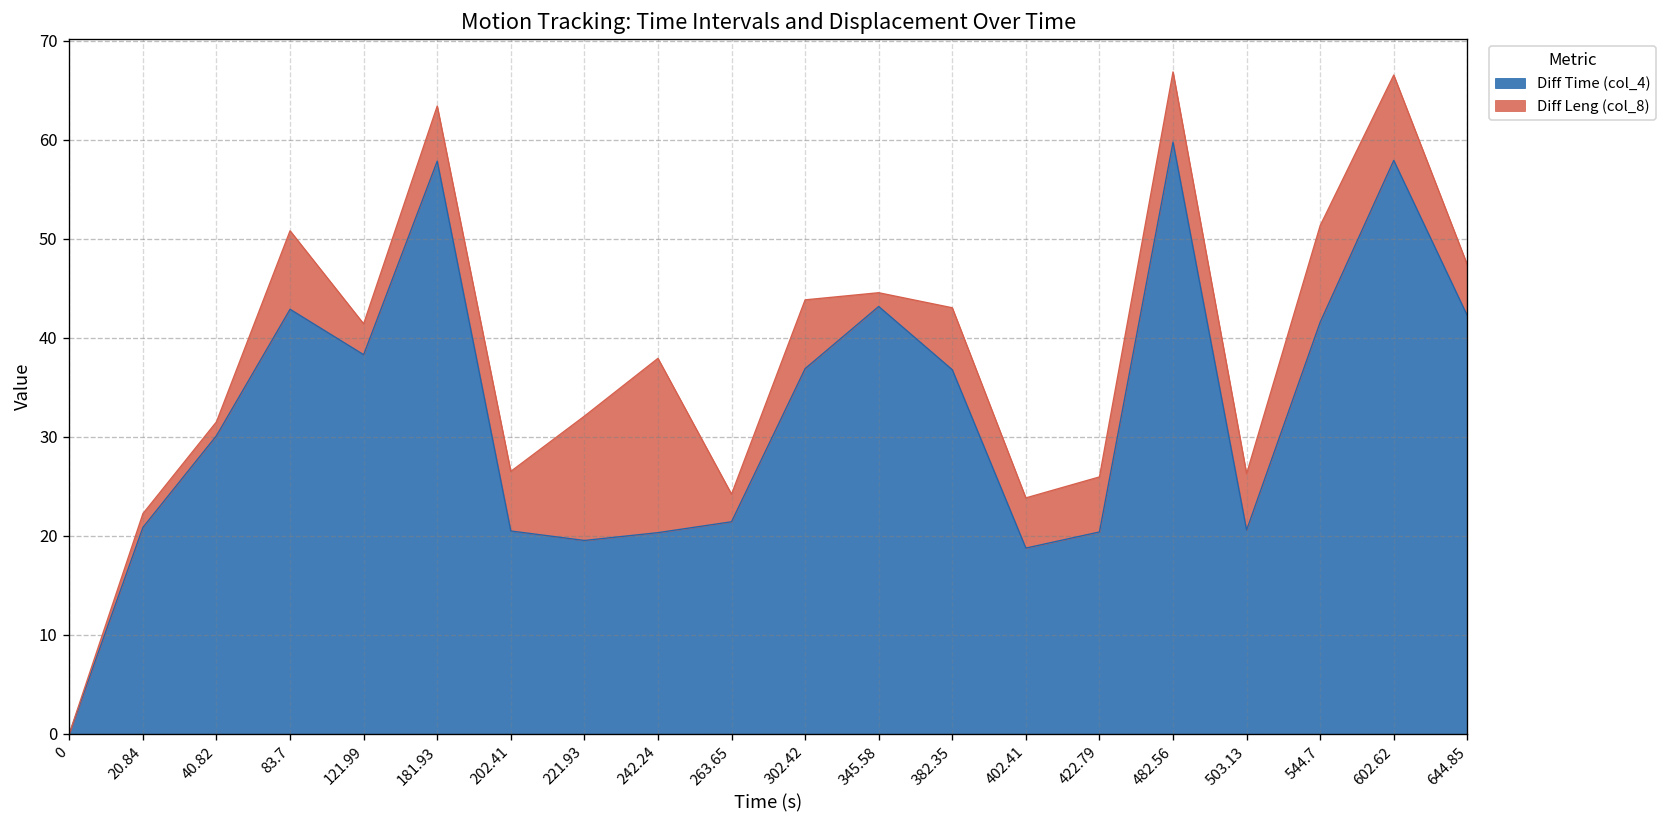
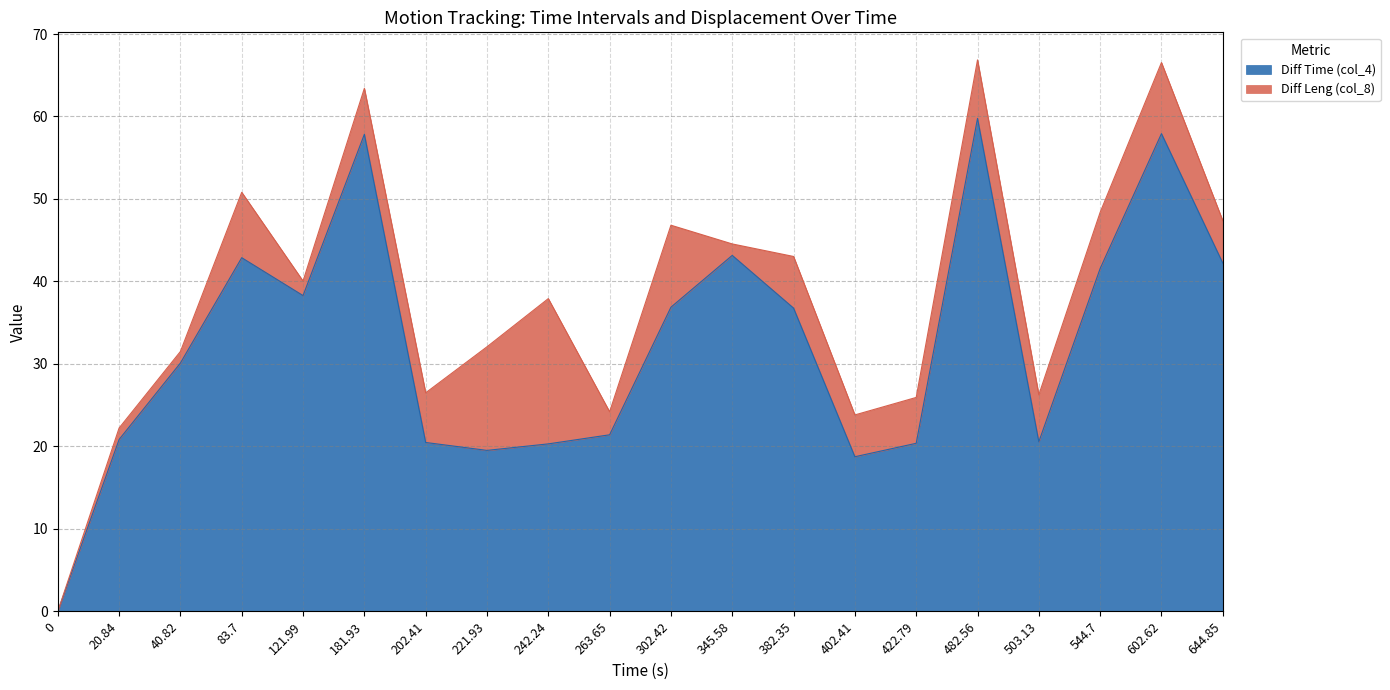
Diff Leng (col_8), 121.99: 3 -> 2
Diff Leng (col_8), 302.42: 7 -> 10
Diff Leng (col_8), 544.7: 10 -> 7
